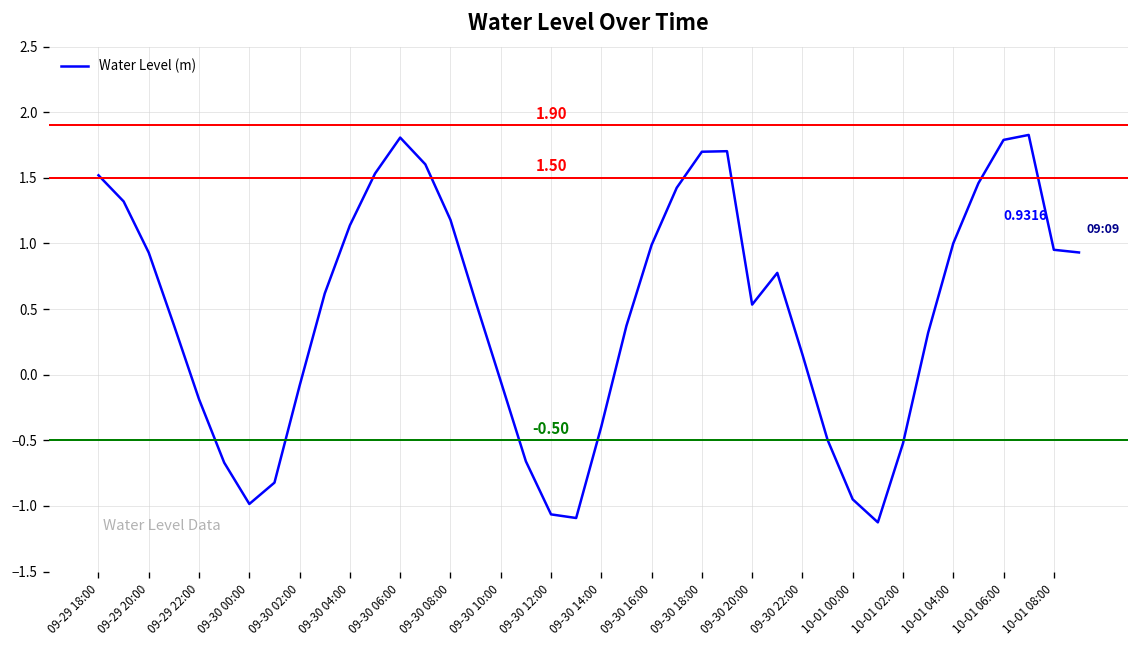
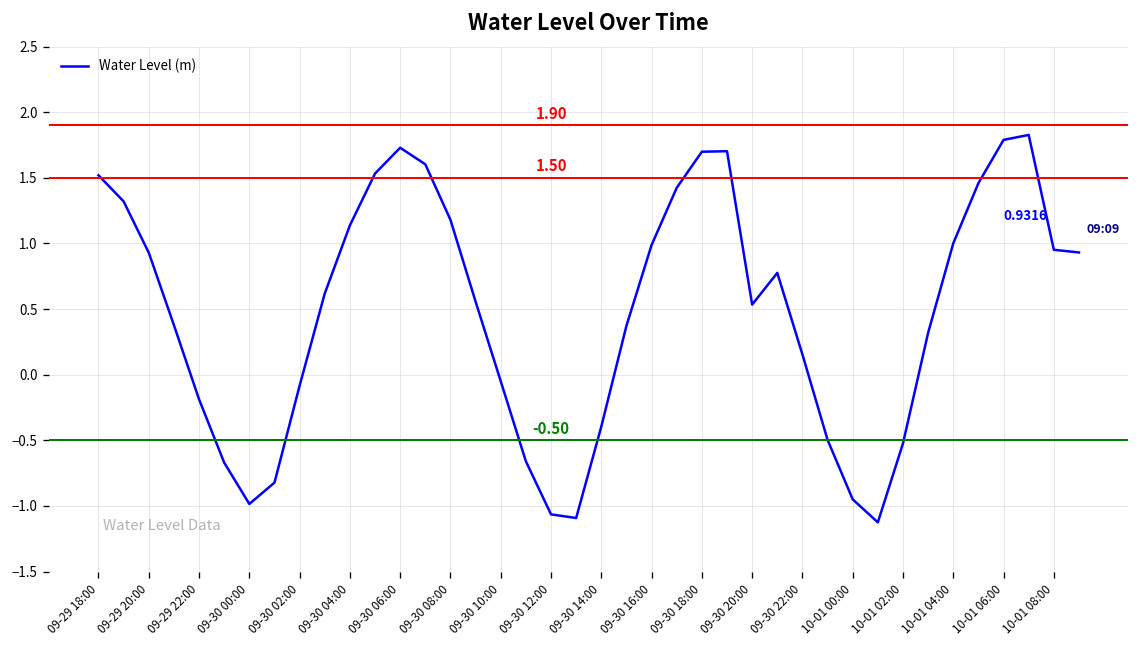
09-30 06:00: 1.81 -> 1.73
